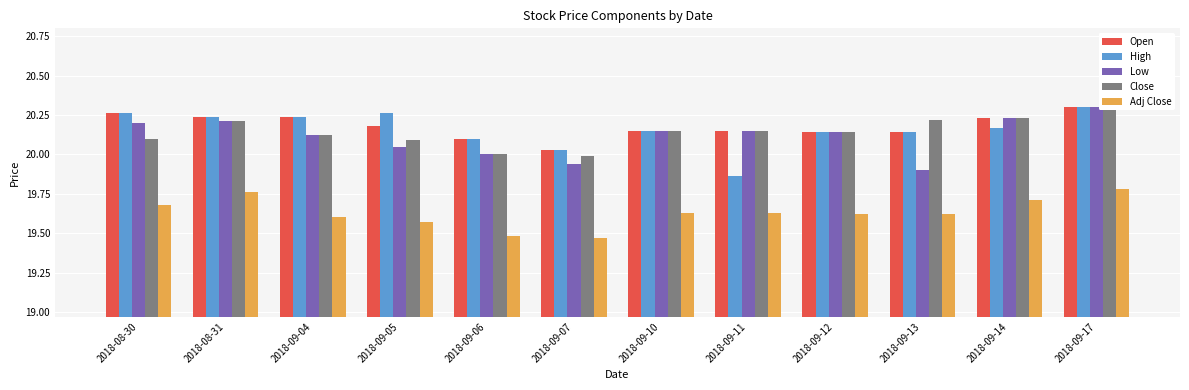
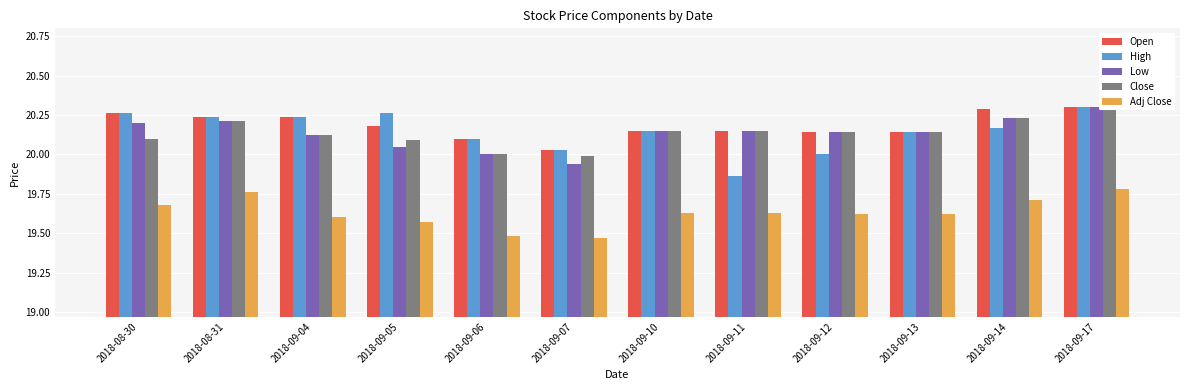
High, 2018-09-12: 20.14 -> 20.00
Low, 2018-09-13: 19.90 -> 20.14
Close, 2018-09-13: 20.22 -> 20.14
Open, 2018-09-14: 20.23 -> 20.29
